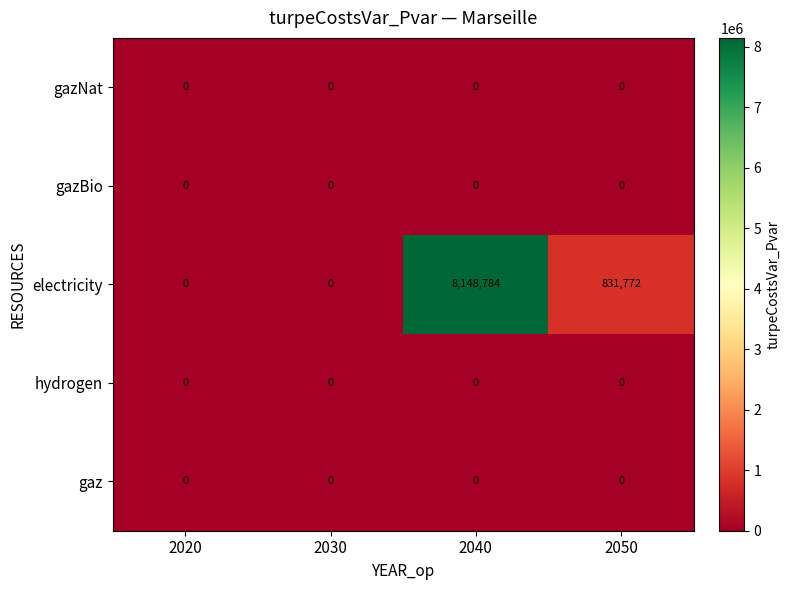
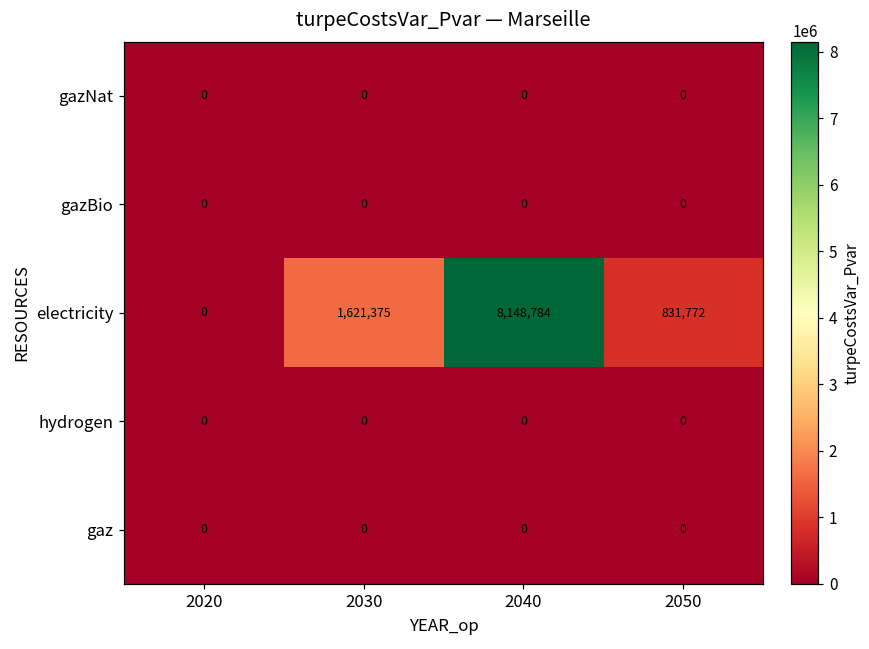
electricity, 2030: 0 -> 1,621,375
